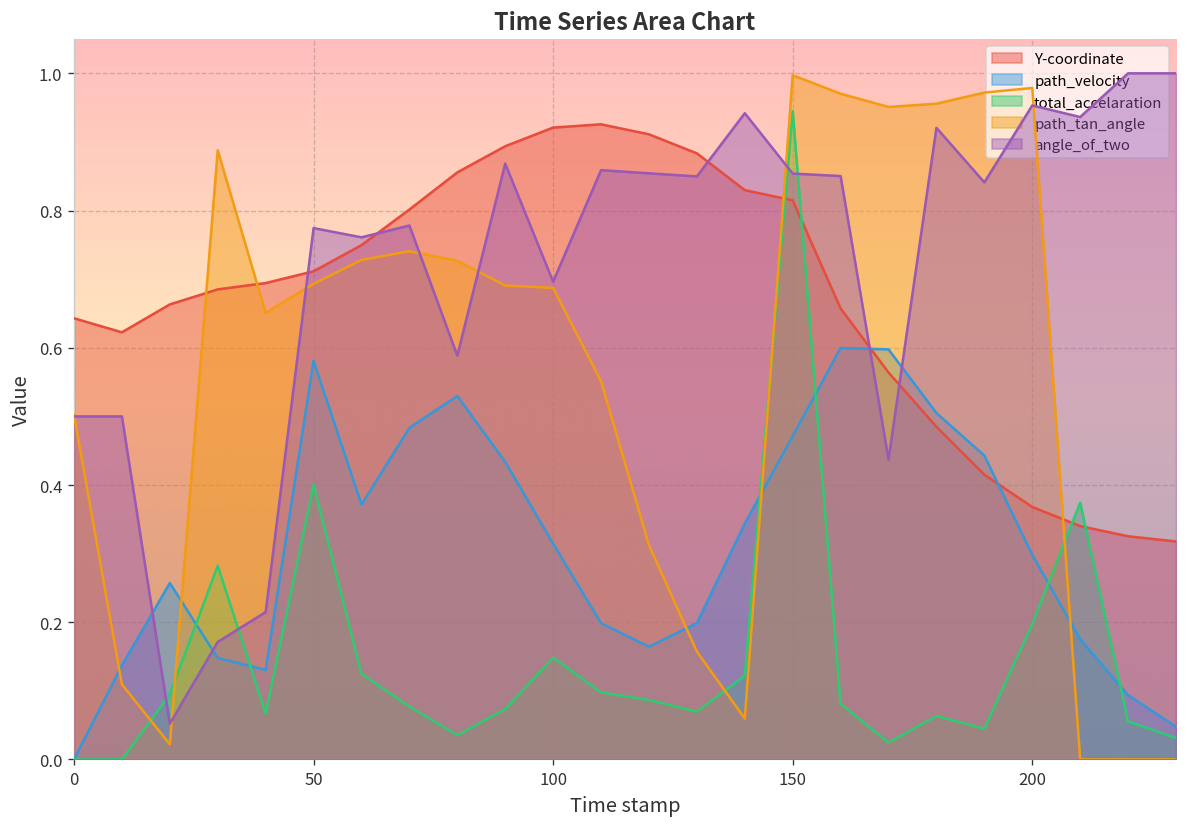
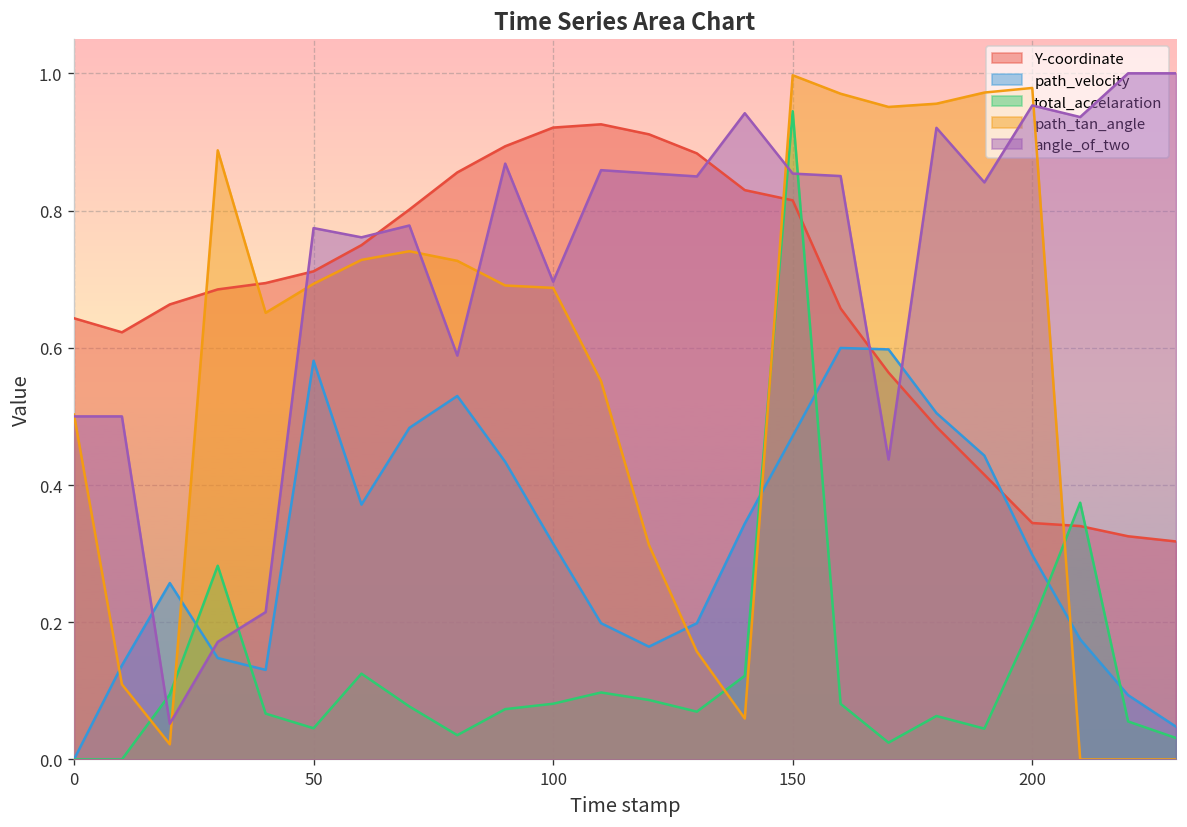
total_accelaration, 50: 0.40 -> 0.05
total_accelaration, 100: 0.15 -> 0.08
Y-coordinate, 200: 0.37 -> 0.34
